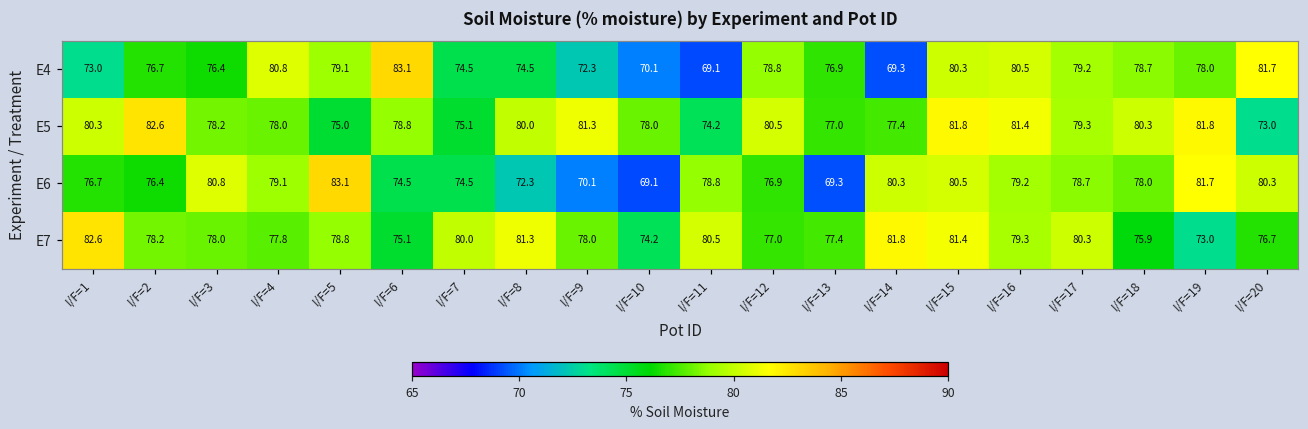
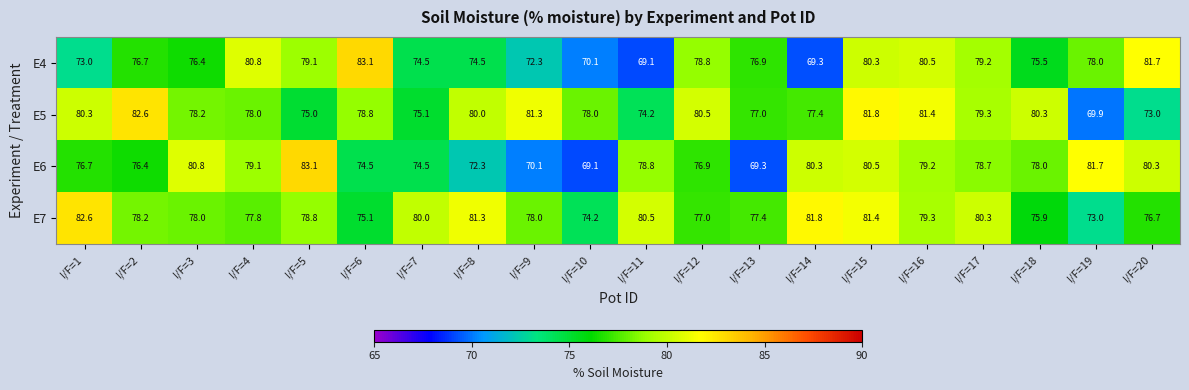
E4, I/F=18: 78.7 -> 75.5
E5, I/F=19: 81.8 -> 69.9
